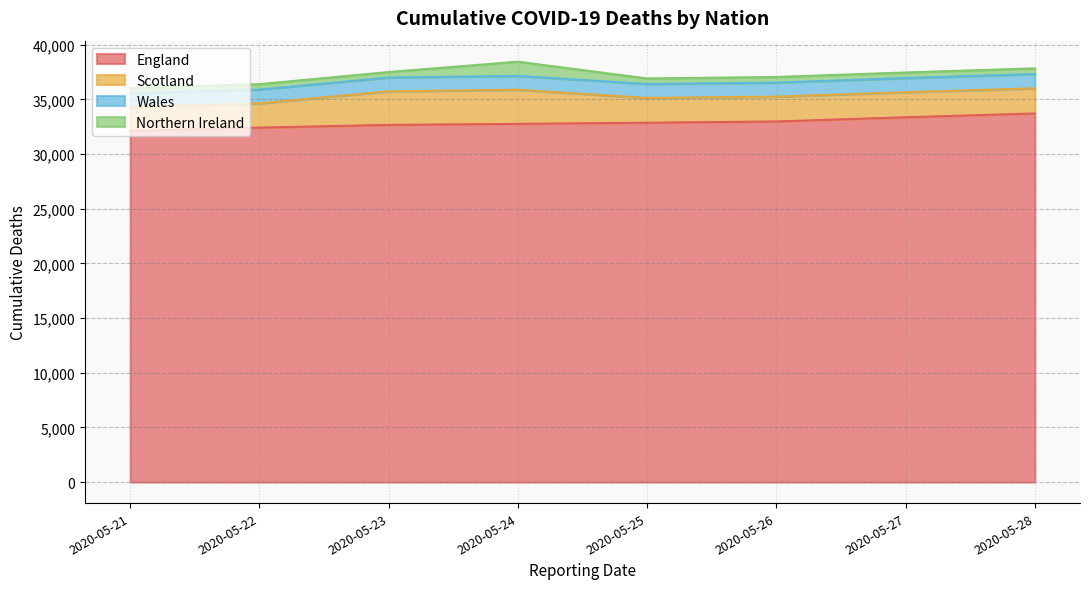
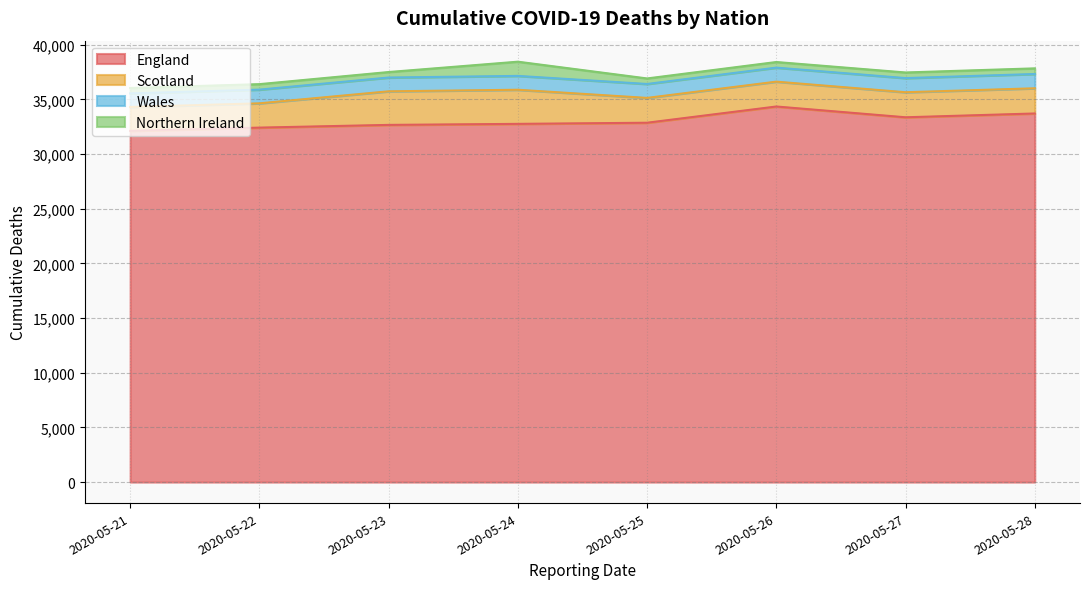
England, 2020-05-26: 33,000 -> 34,300
